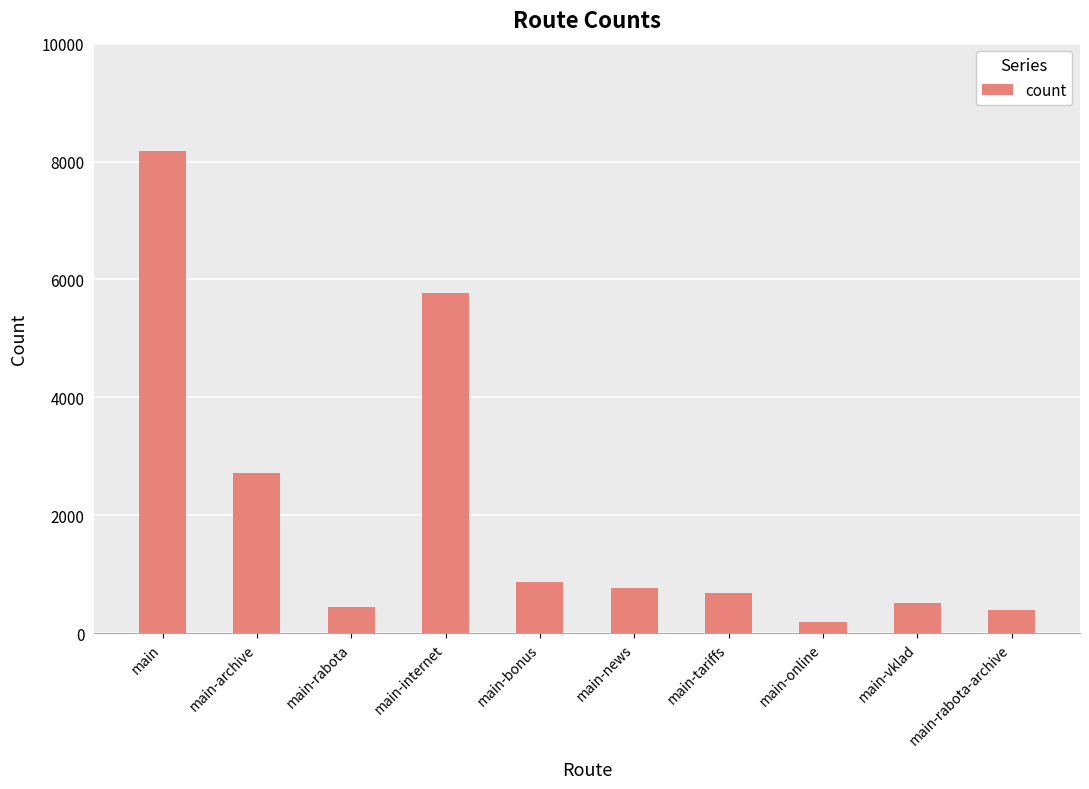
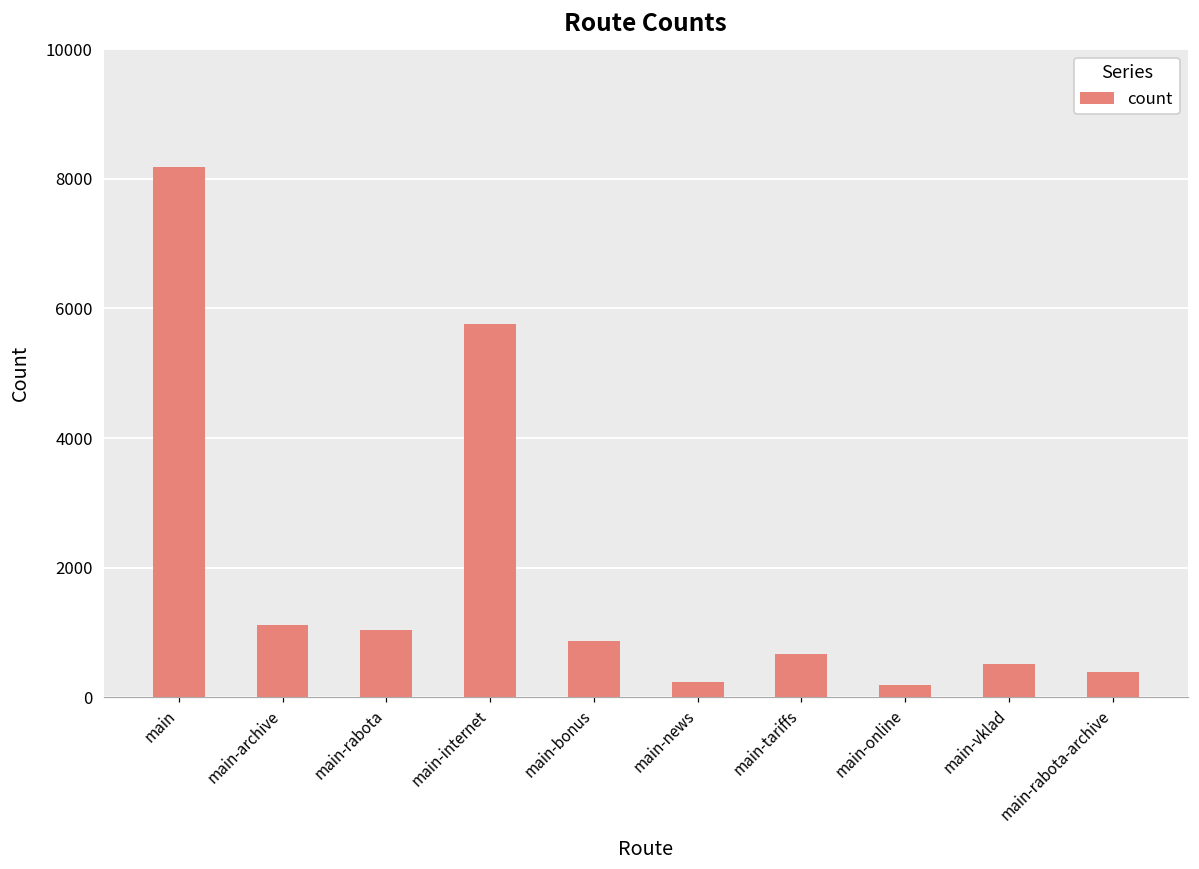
main-archive: 2700 -> 1100
main-rabota: 400 -> 1000
main-news: 800 -> 200
